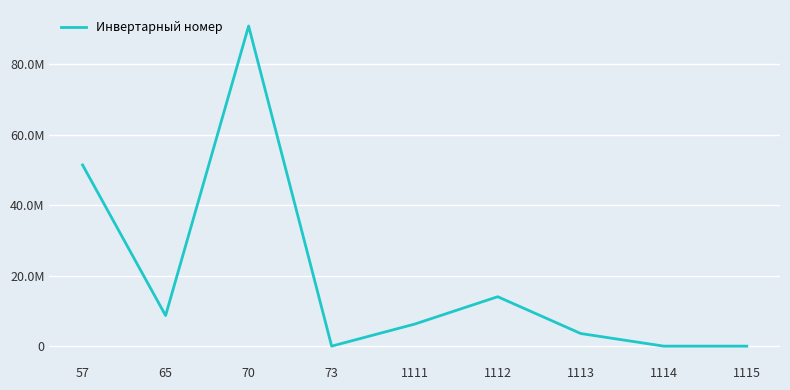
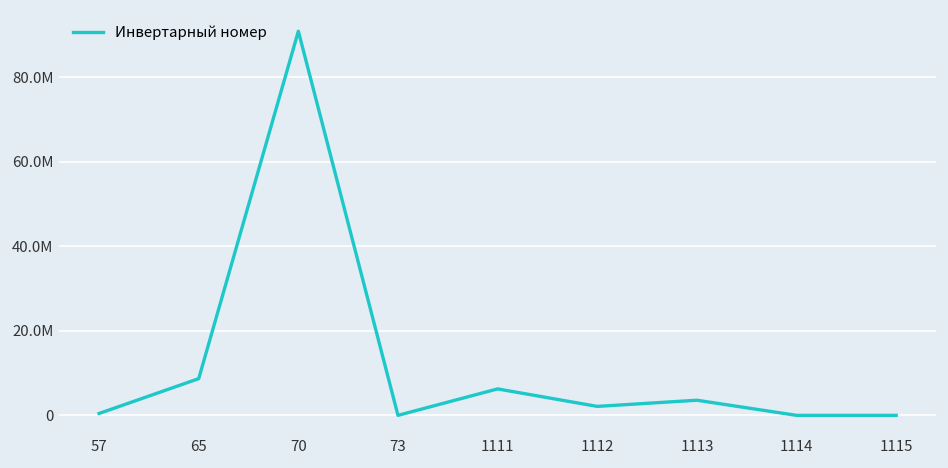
57: 51000000 -> 0
1112: 14000000 -> 2000000
